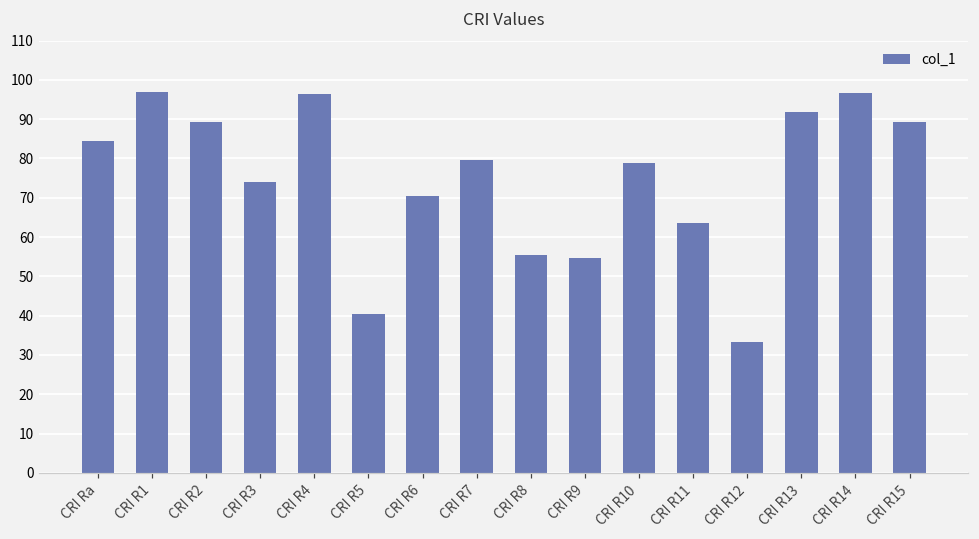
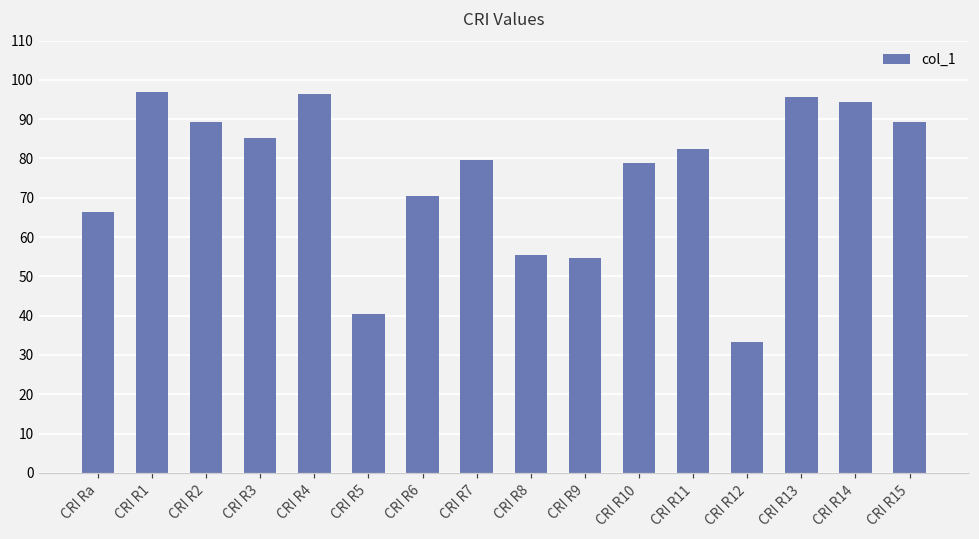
CRI Ra: 84 -> 67
CRI R3: 74 -> 85
CRI R11: 64 -> 82
CRI R13: 92 -> 96
CRI R14: 97 -> 94
